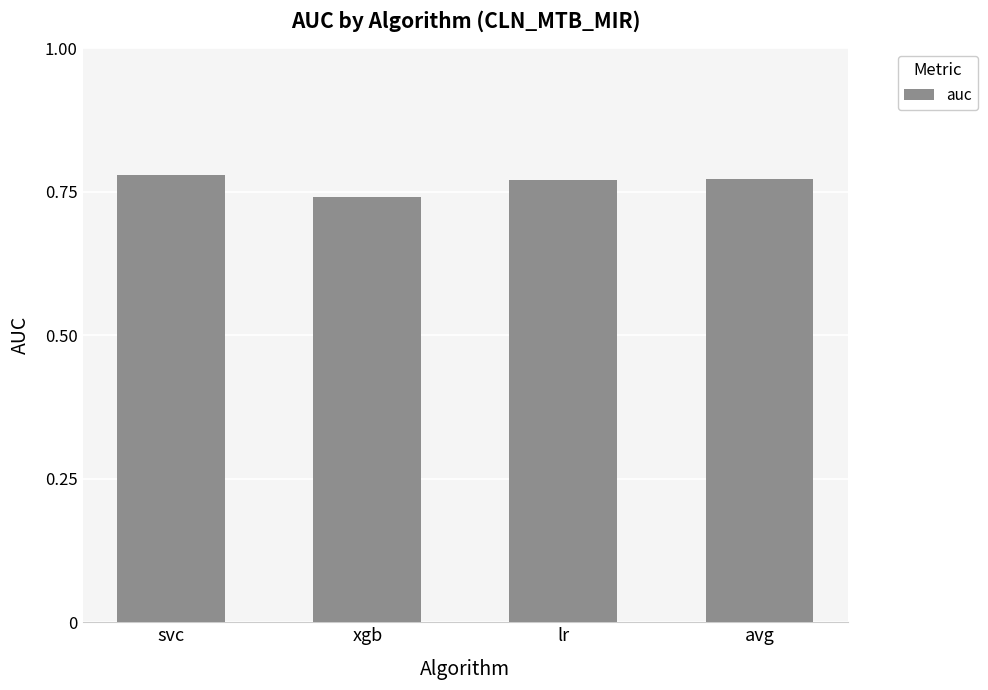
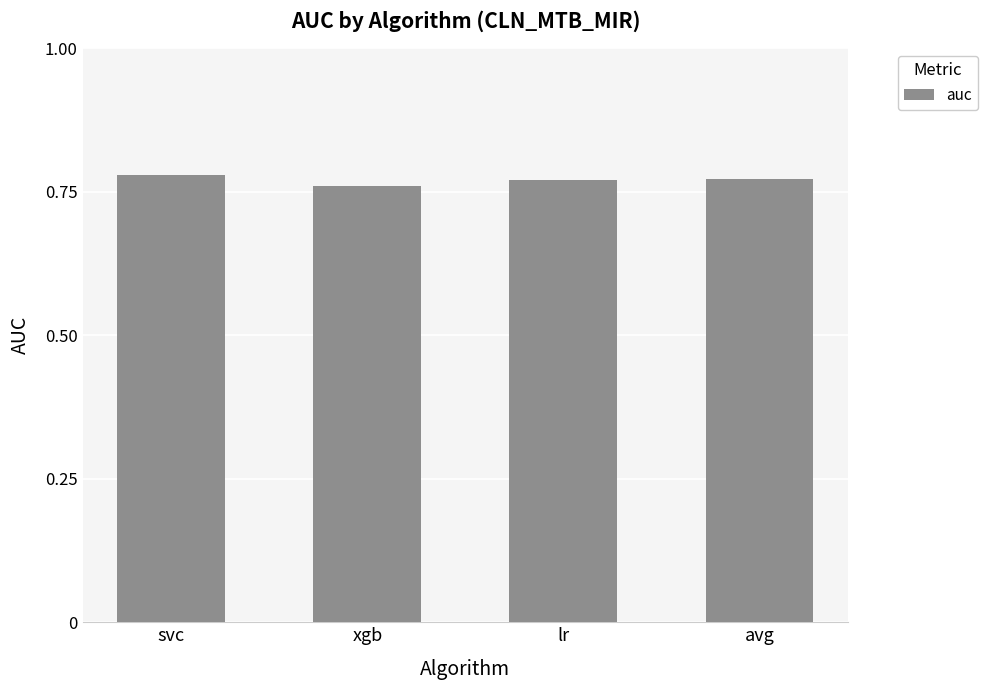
xgb: 0.74 -> 0.76
